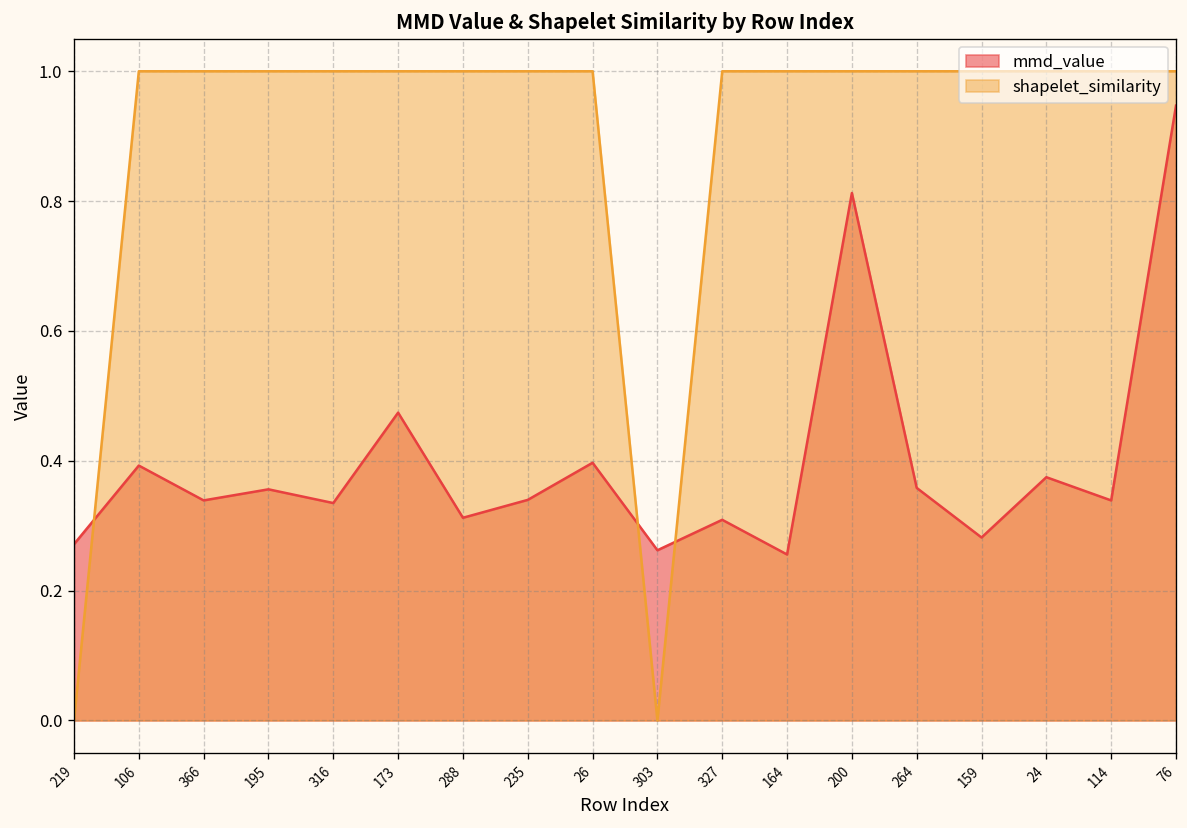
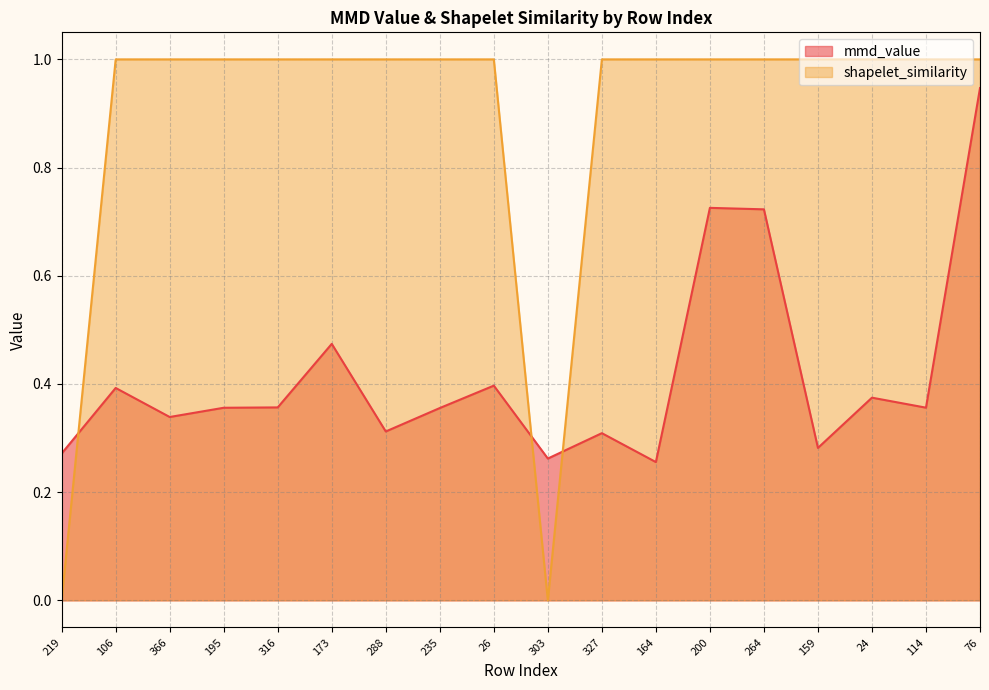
mmd_value, 316: 0.33 -> 0.36
mmd_value, 235: 0.34 -> 0.36
mmd_value, 200: 0.81 -> 0.73
mmd_value, 264: 0.36 -> 0.72
mmd_value, 114: 0.34 -> 0.36
